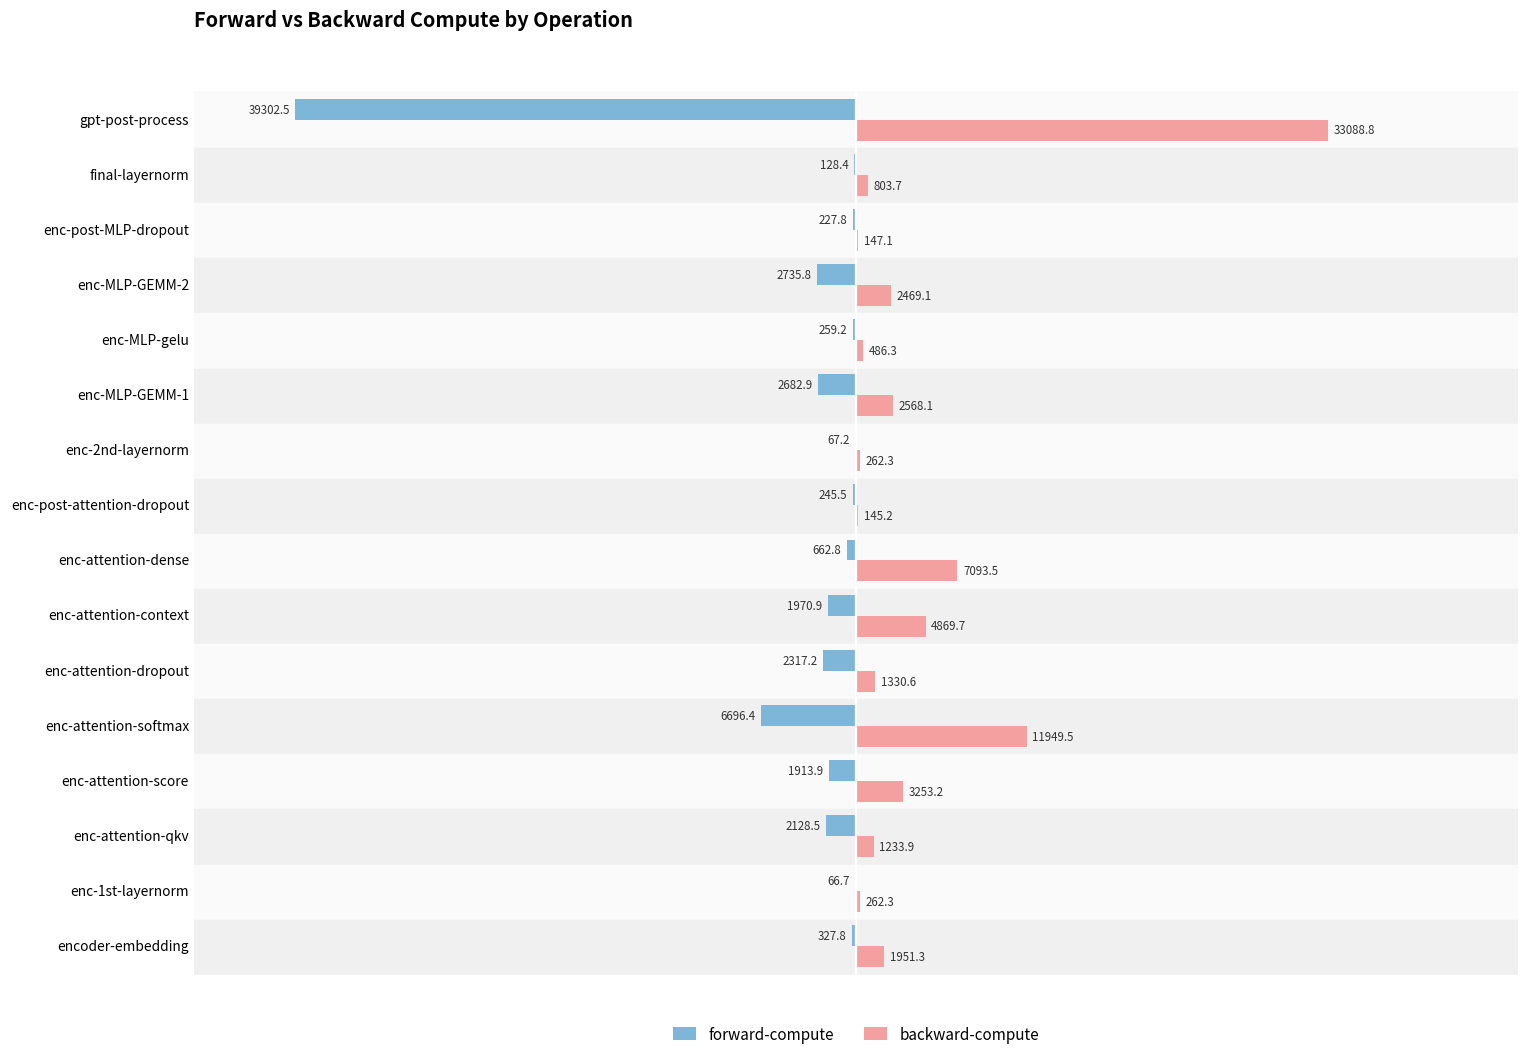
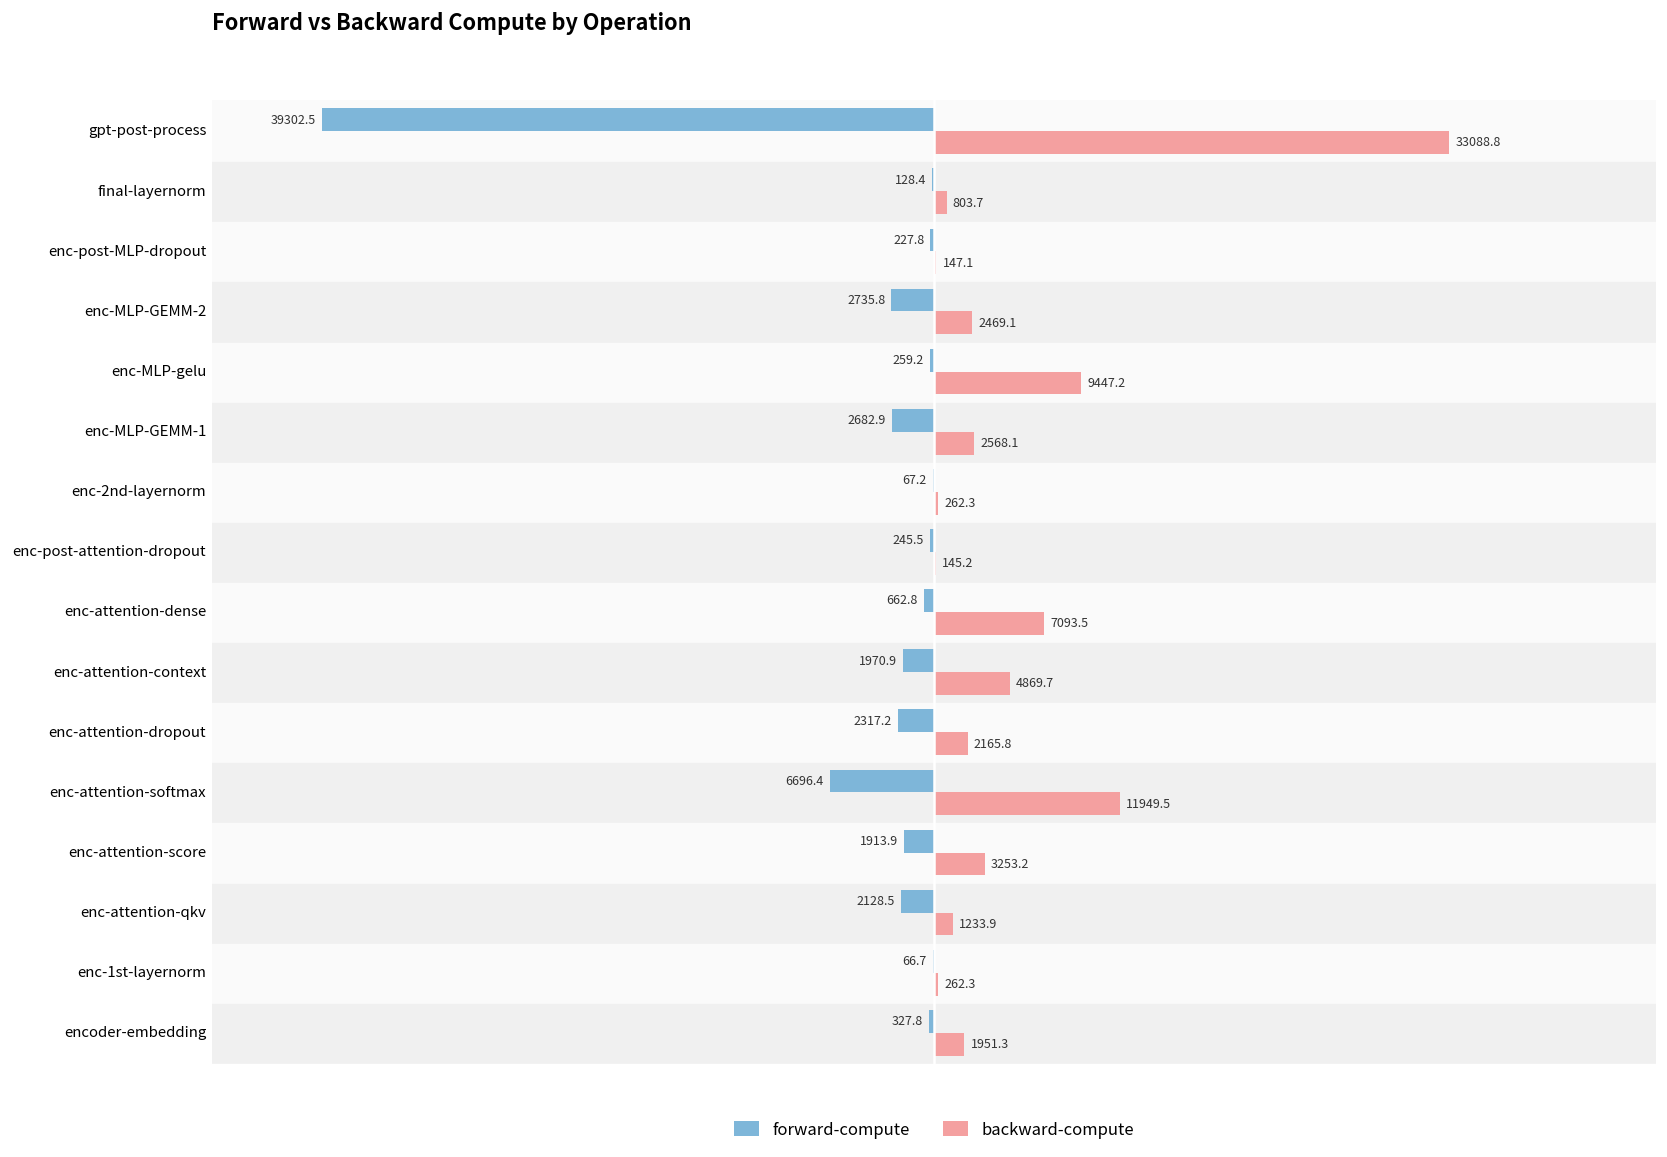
backward-compute, enc-MLP-gelu: 486.3 -> 9447.2
backward-compute, enc-attention-dropout: 1330.6 -> 2165.8
